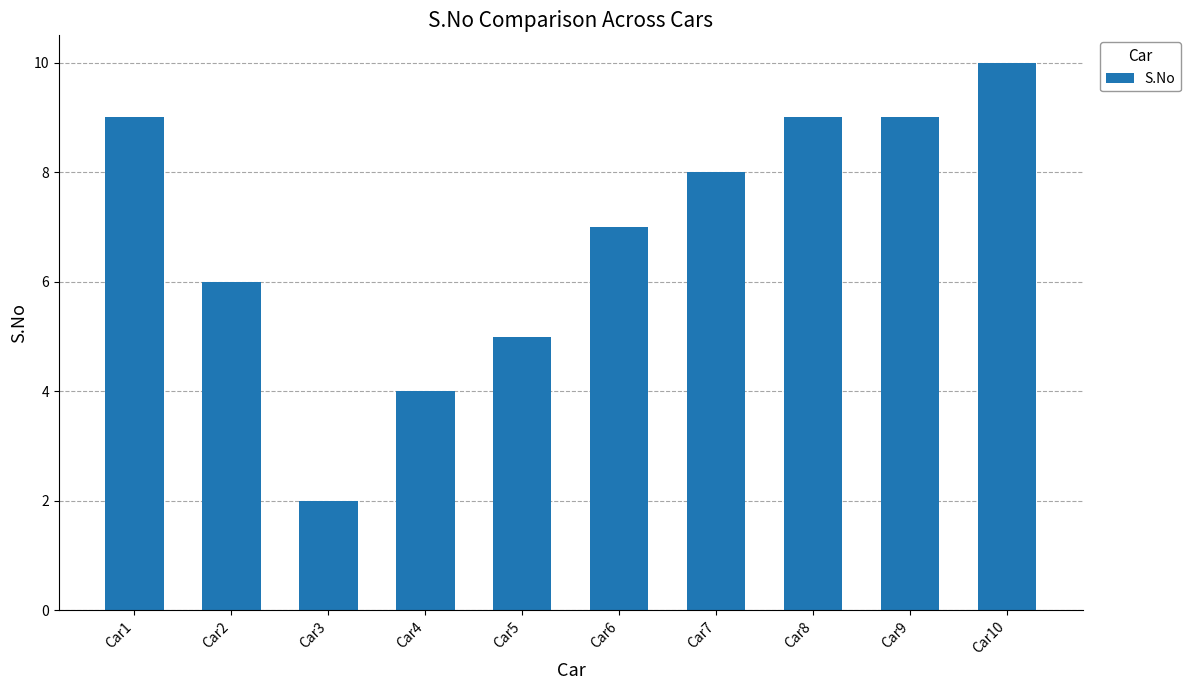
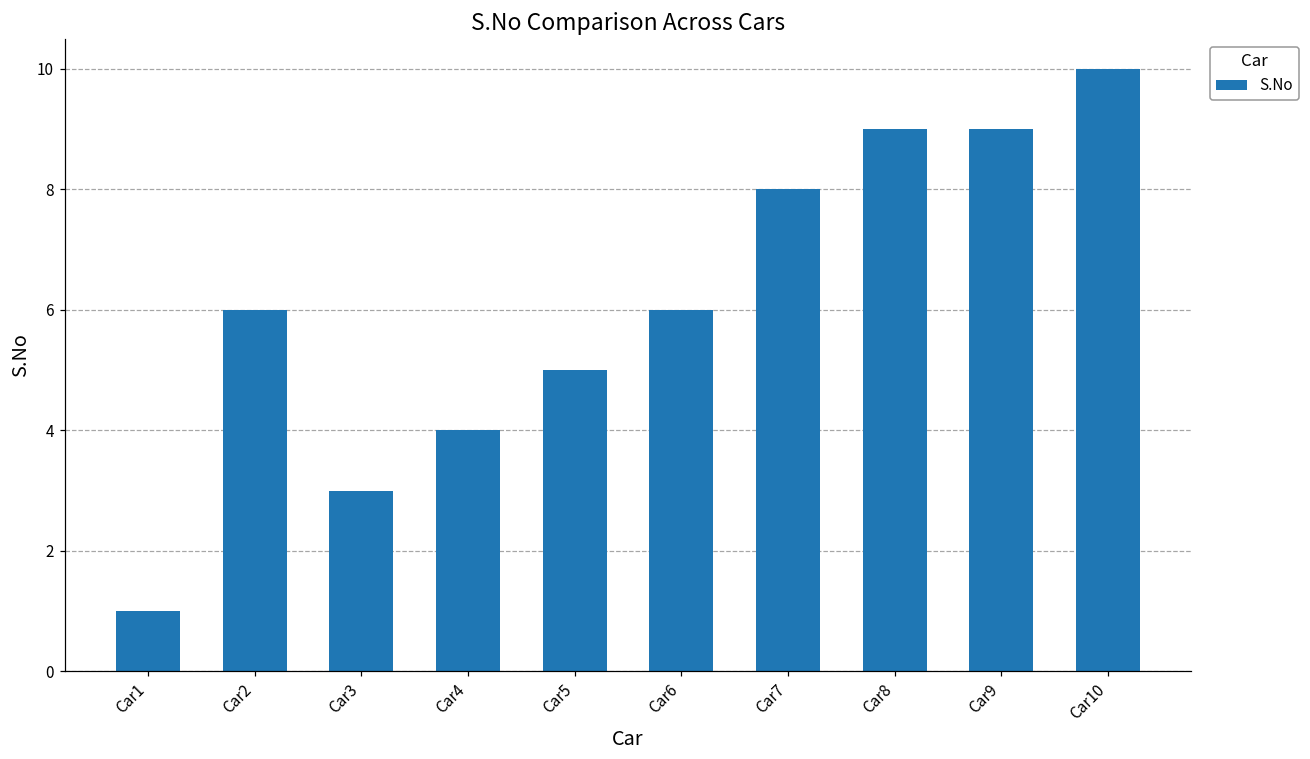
Car1: 9 -> 1
Car3: 2 -> 3
Car6: 7 -> 6
